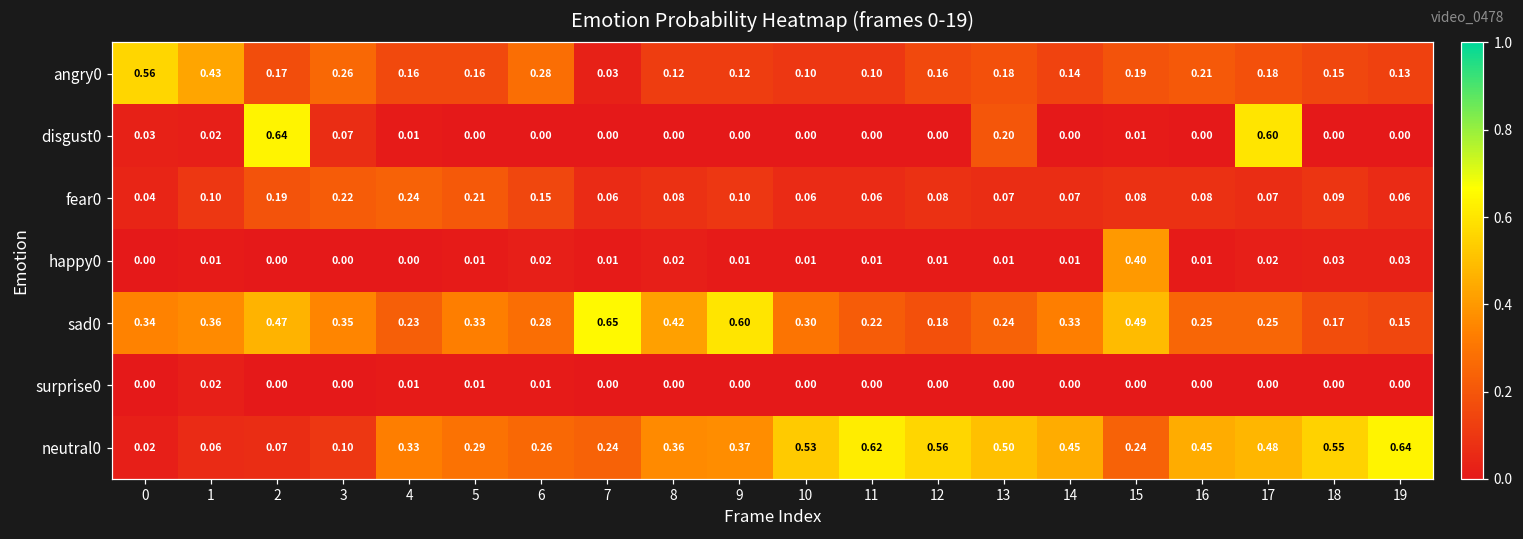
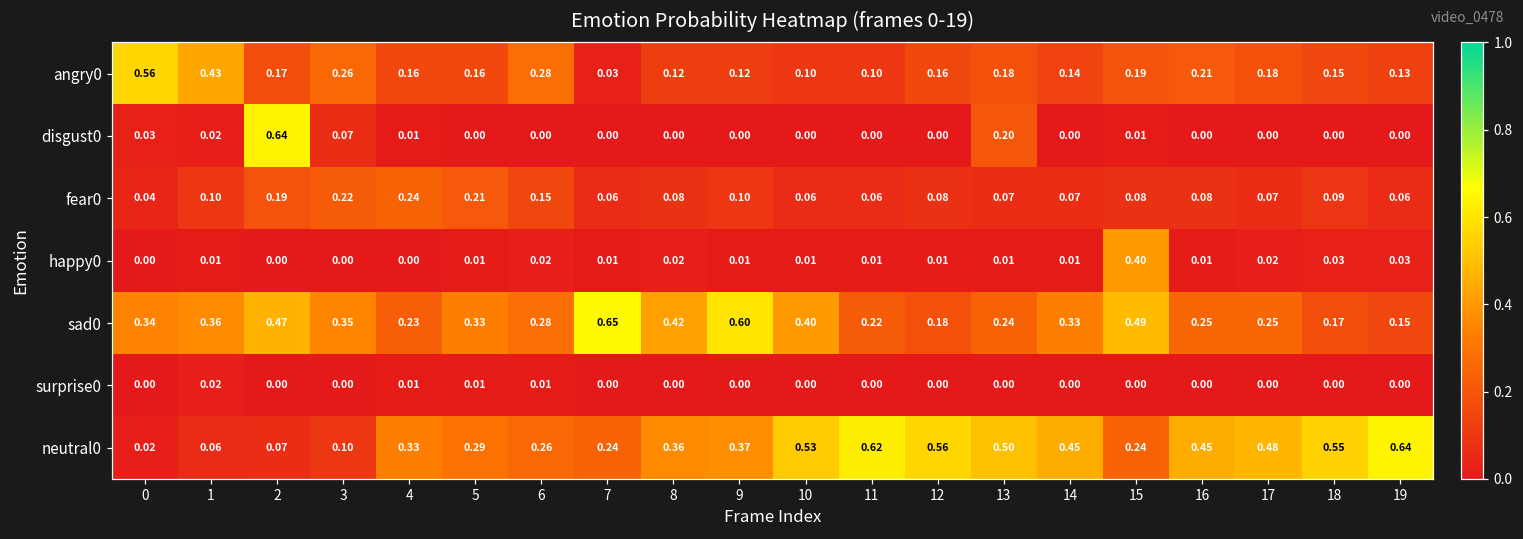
disgust0, 17: 0.60 -> 0.00
sad0, 10: 0.30 -> 0.40
